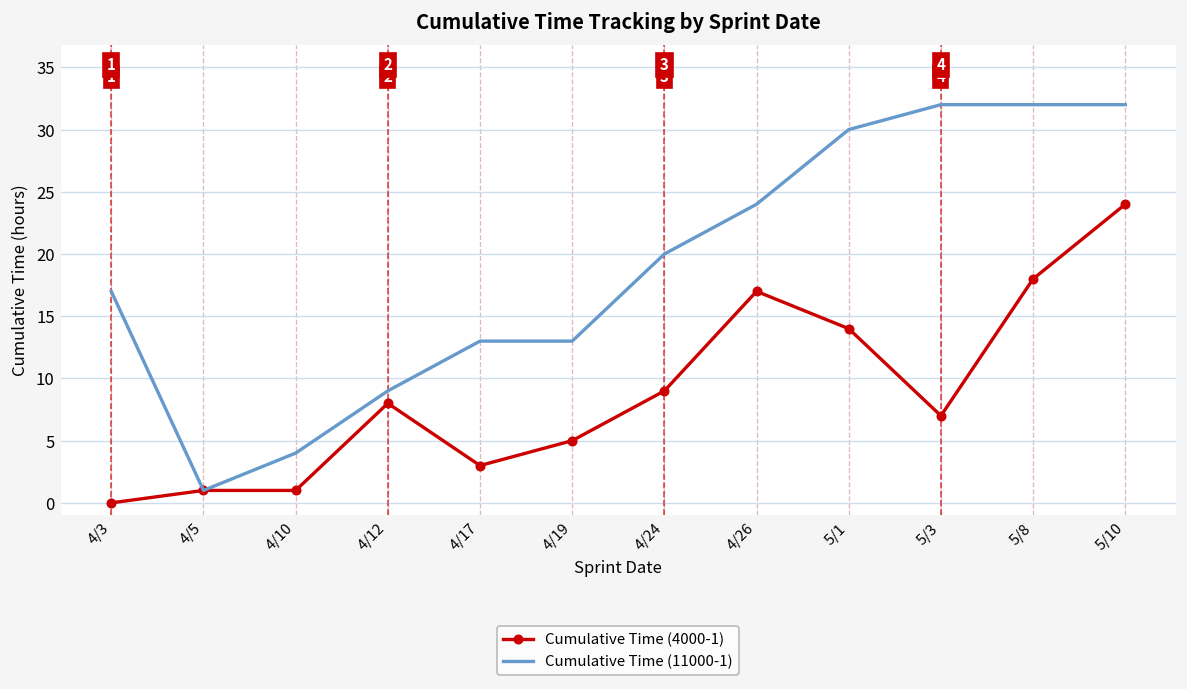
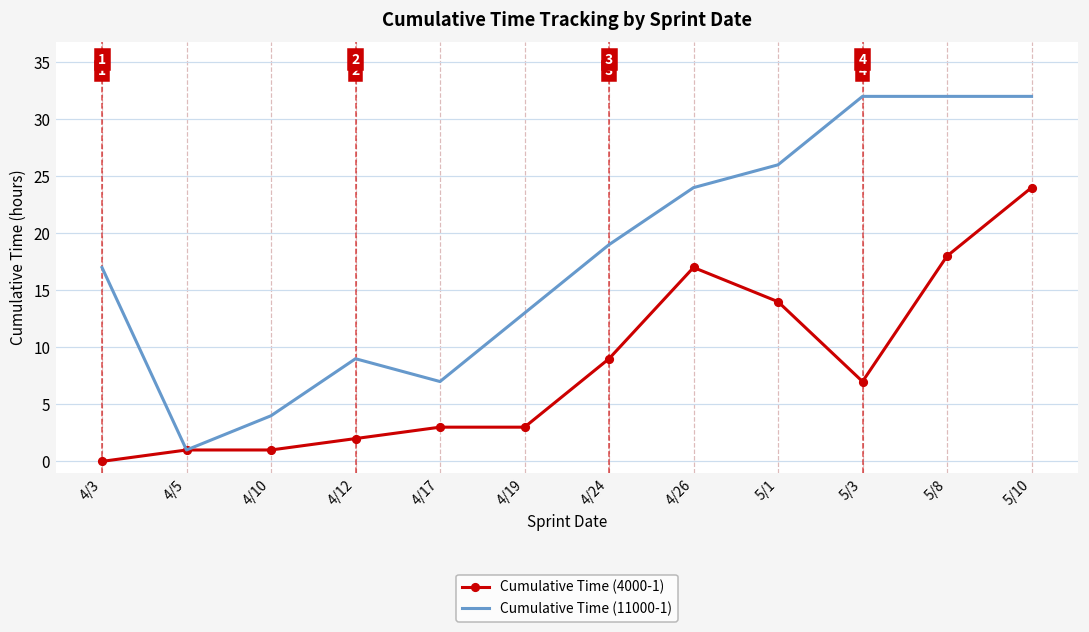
Cumulative Time (4000-1), 4/12: 8 -> 2
Cumulative Time (11000-1), 4/17: 13 -> 7
Cumulative Time (4000-1), 4/19: 5 -> 3
Cumulative Time (11000-1), 4/24: 20 -> 19
Cumulative Time (11000-1), 5/1: 30 -> 26
